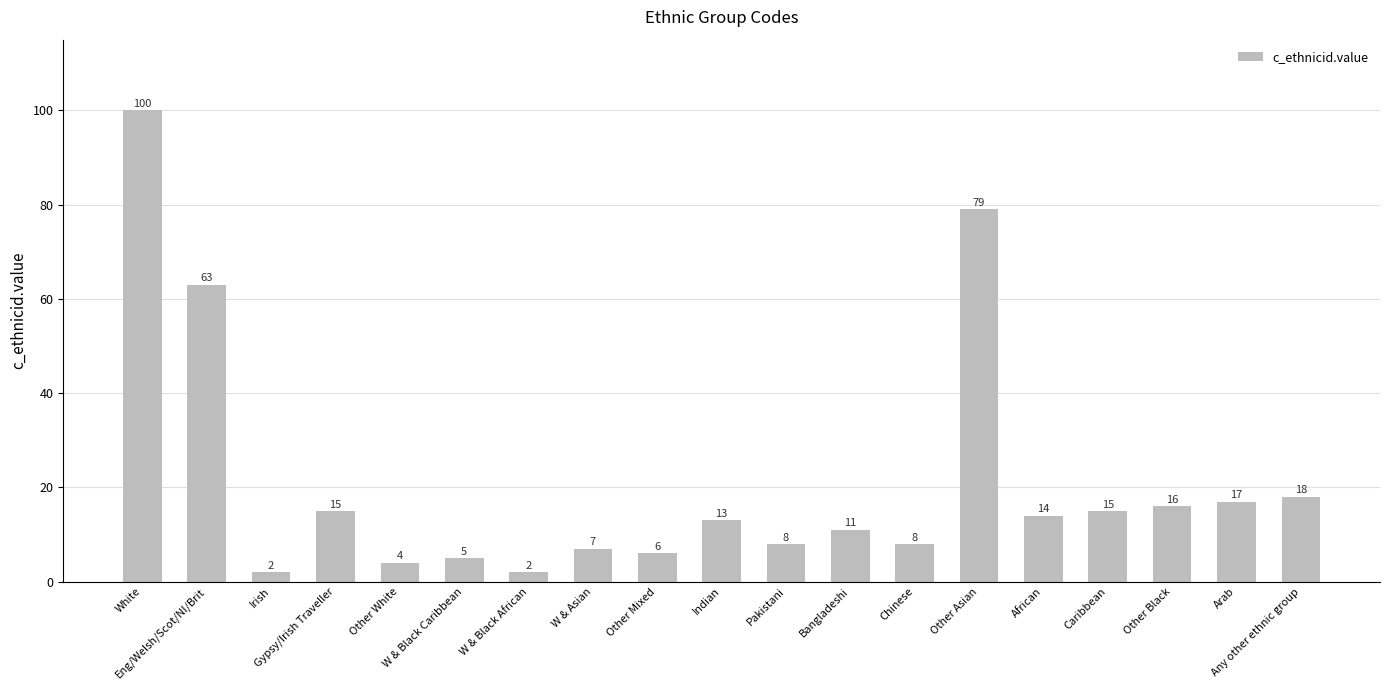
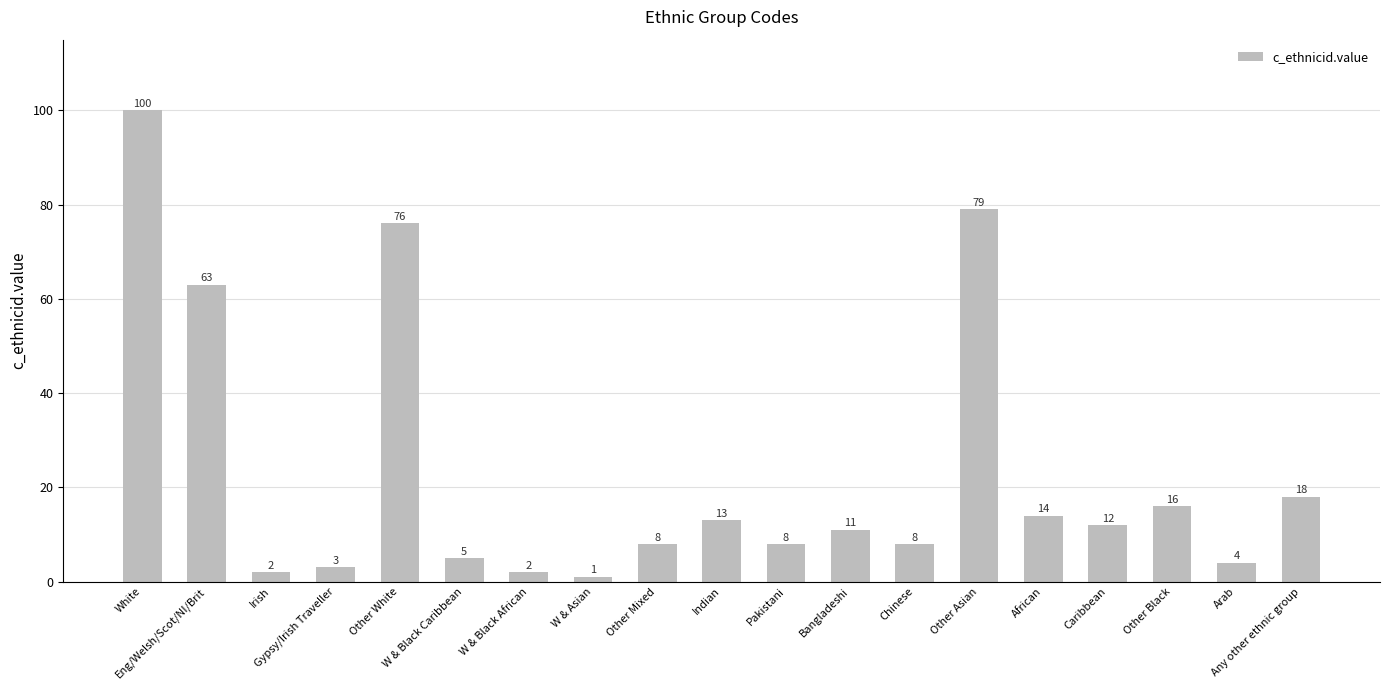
Gypsy/Irish Traveller: 15 -> 3
Other White: 4 -> 76
W & Asian: 7 -> 1
Other Mixed: 6 -> 8
Caribbean: 15 -> 12
Arab: 17 -> 4
